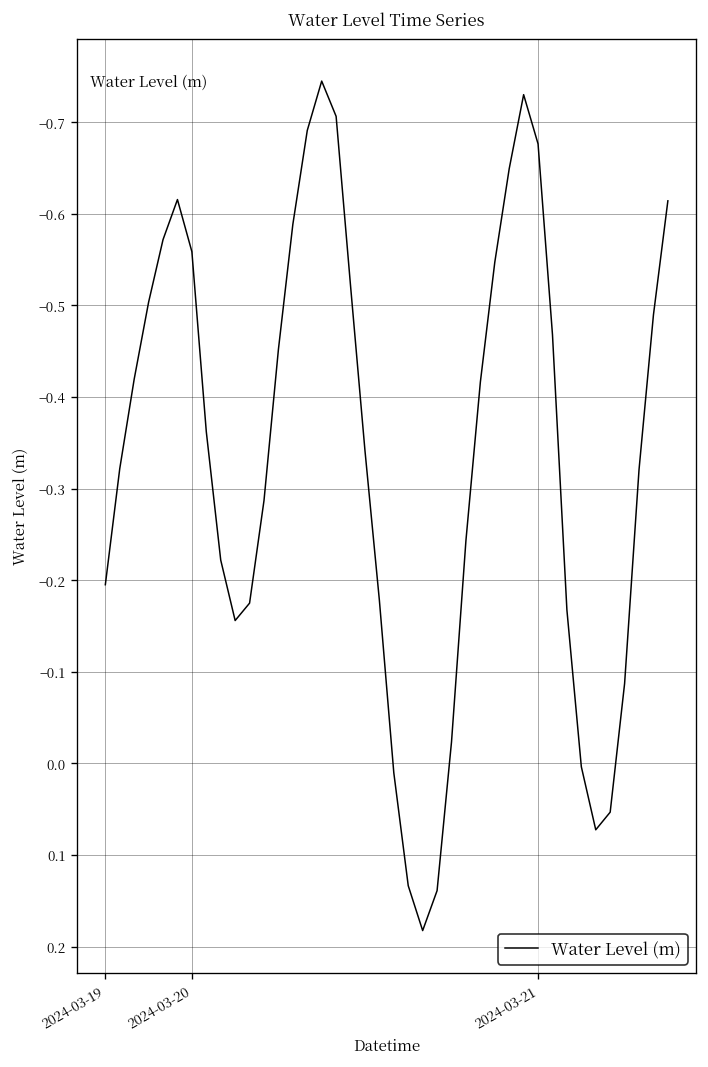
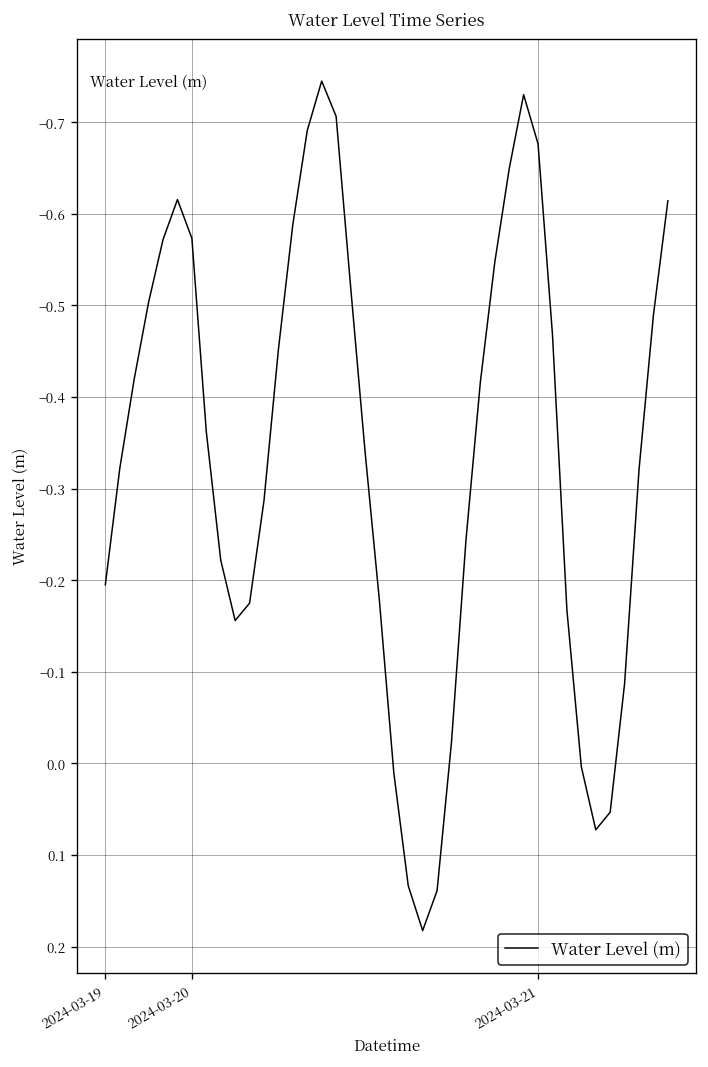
2024-03-20: -0.56 -> -0.57
